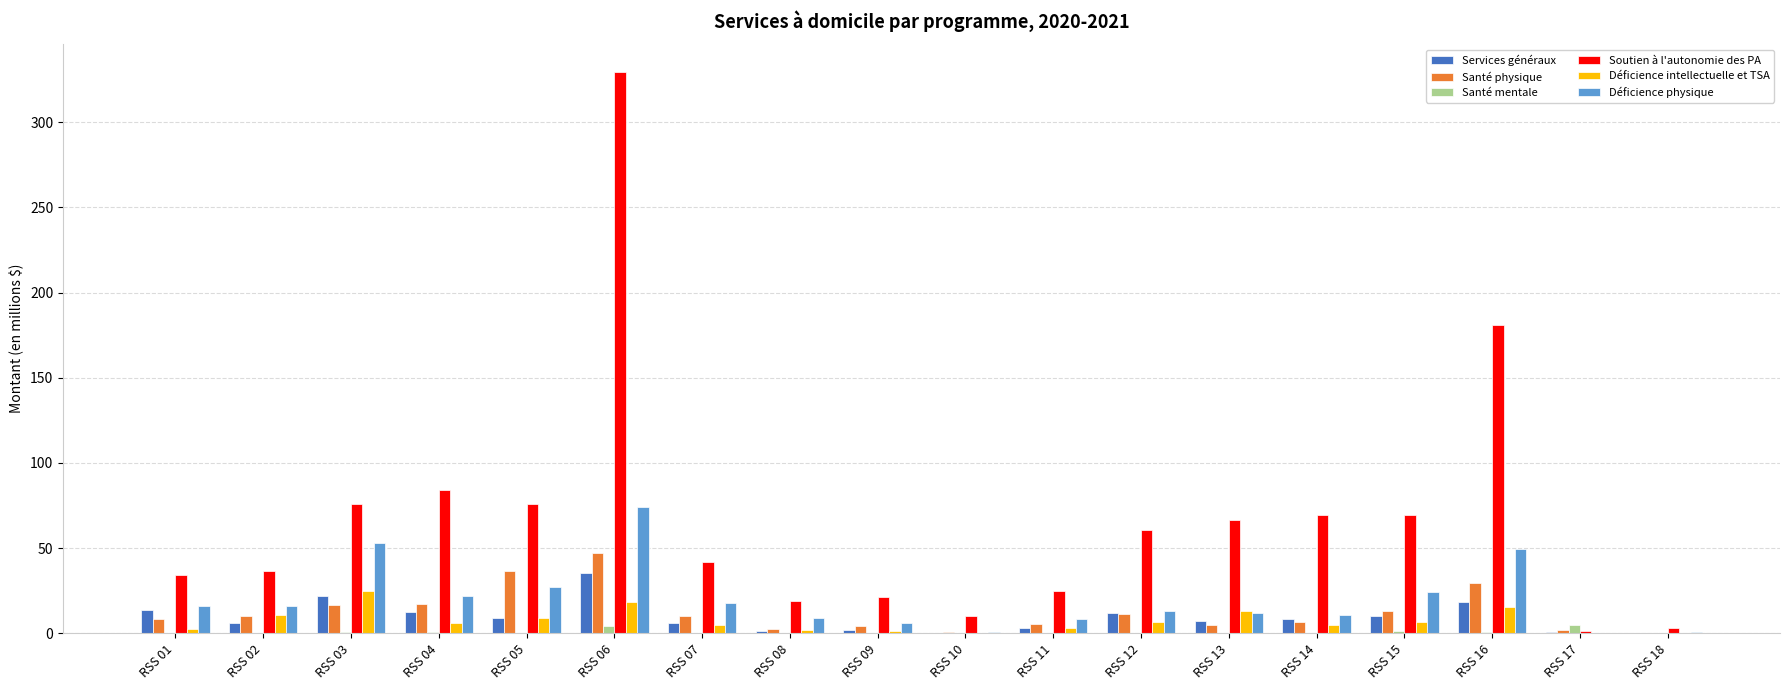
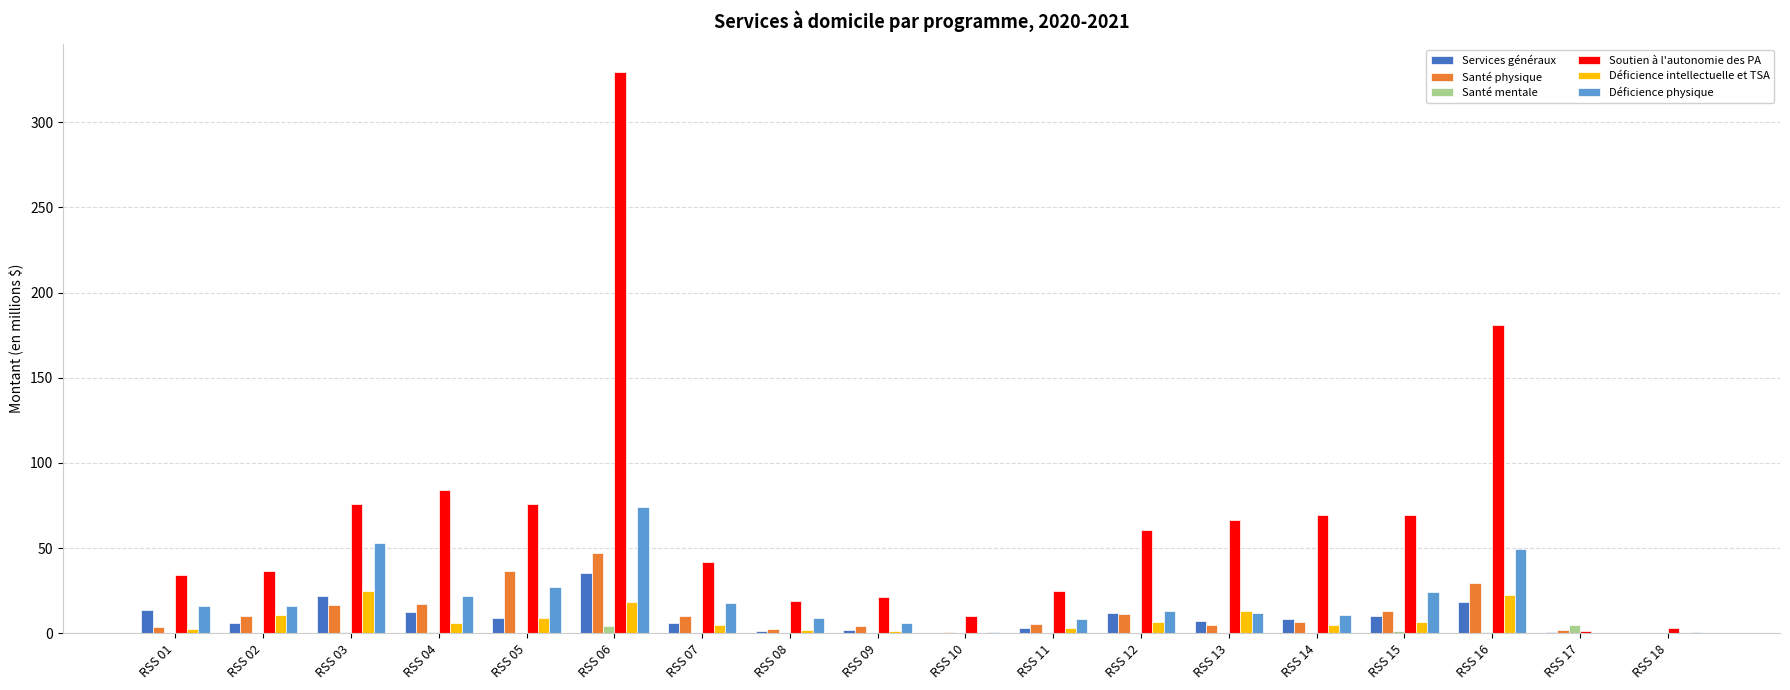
Santé physique, RSS 01: 8 -> 4
Déficience intellectuelle et TSA, RSS 16: 15 -> 23
